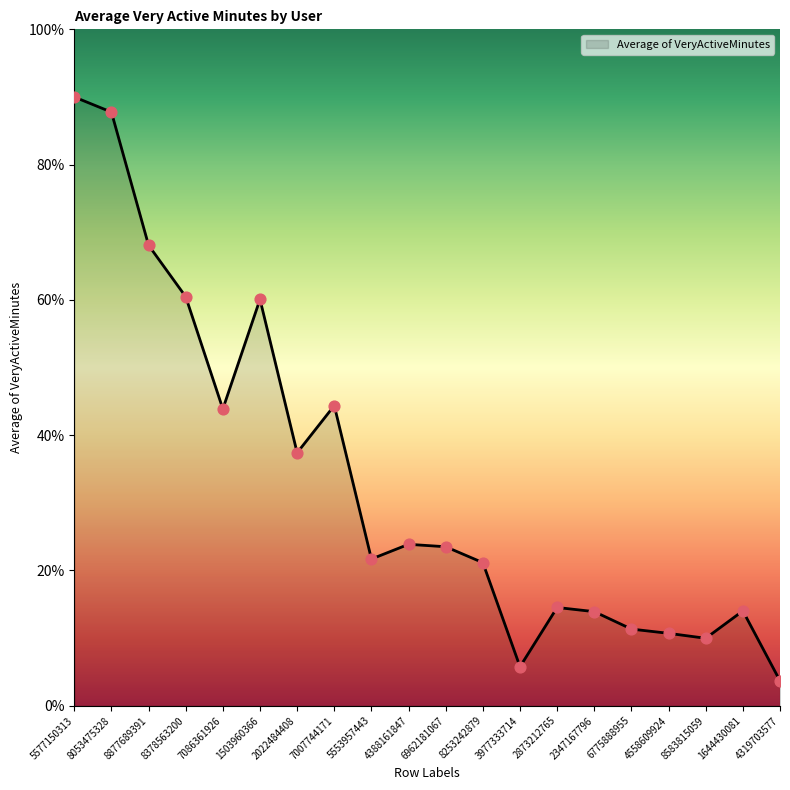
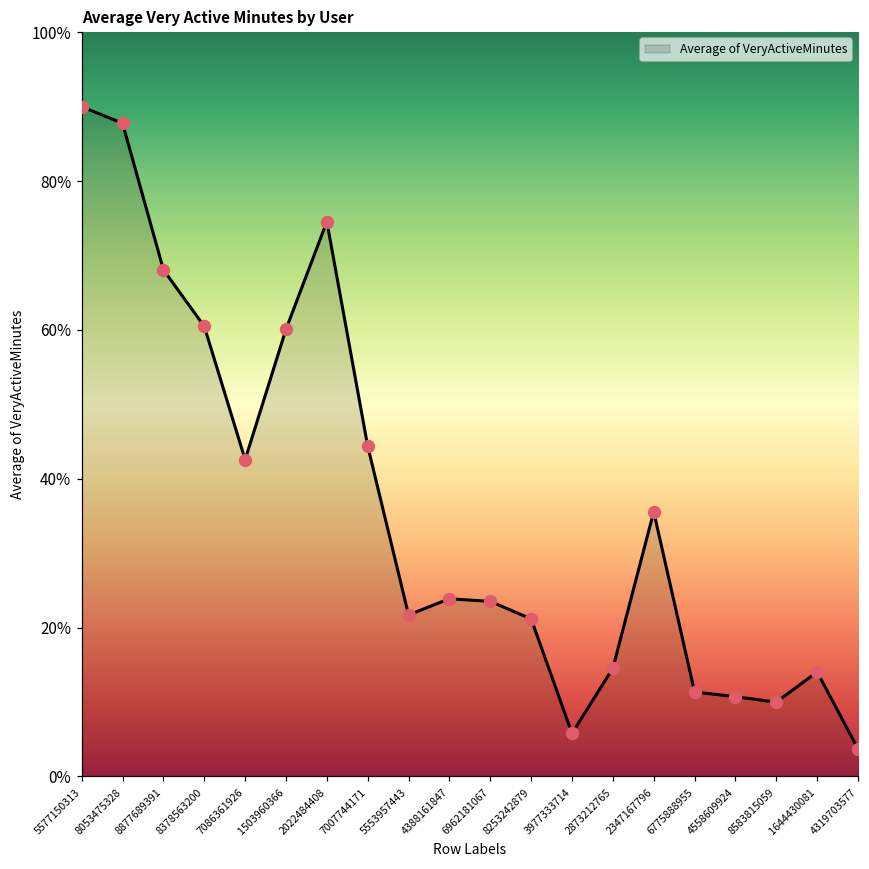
7086361926: 44% -> 43%
2022484408: 37% -> 75%
2347167796: 14% -> 36%
